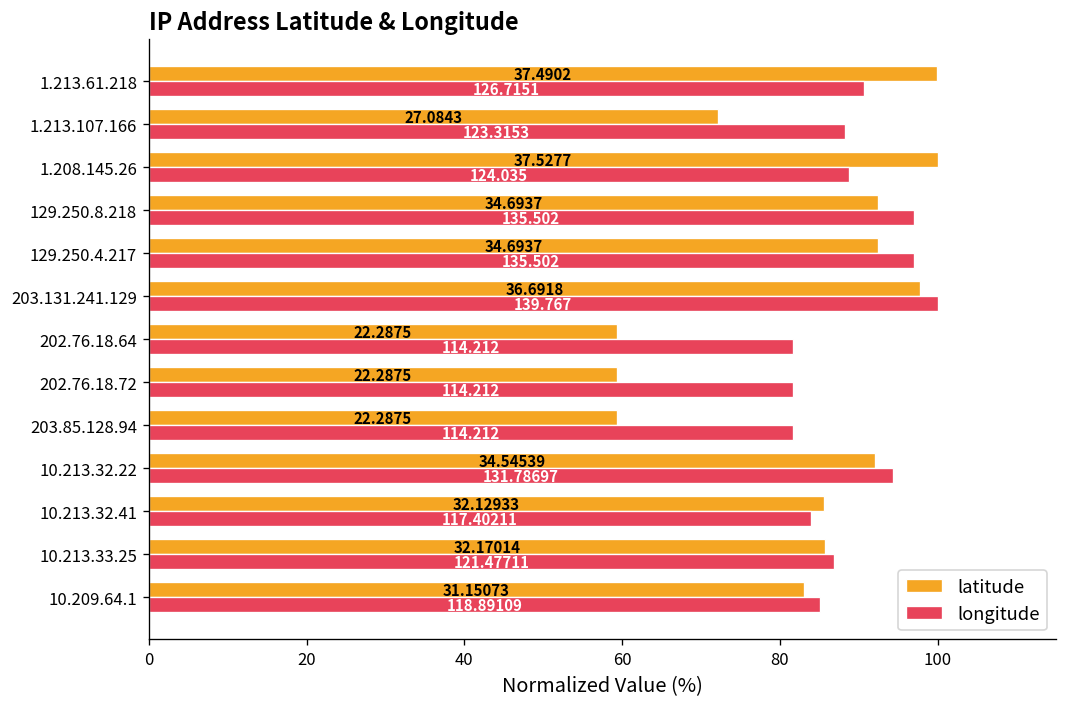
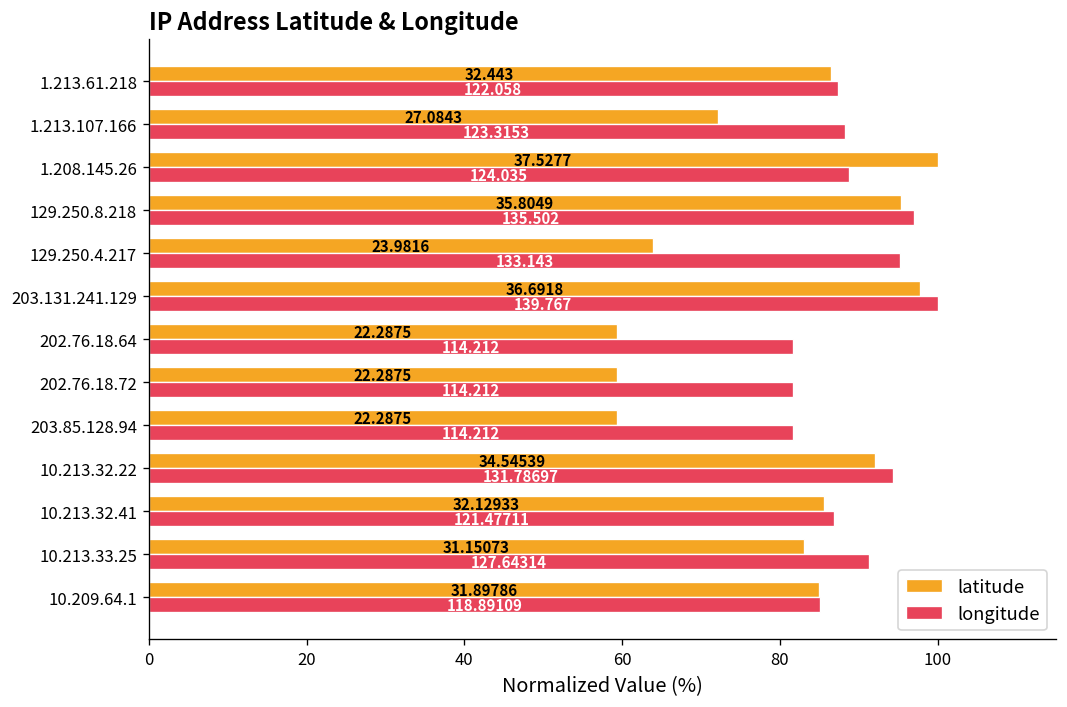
latitude, 1.213.61.218: 37.4902 -> 32.443
longitude, 1.213.61.218: 126.7151 -> 122.058
latitude, 129.250.8.218: 34.6937 -> 35.8049
latitude, 129.250.4.217: 34.6937 -> 23.9816
longitude, 129.250.4.217: 135.502 -> 133.143
longitude, 10.213.32.41: 117.40211 -> 121.47711
latitude, 10.213.33.25: 32.17014 -> 31.15073
longitude, 10.213.33.25: 121.47711 -> 127.64314
latitude, 10.209.64.1: 31.15073 -> 31.89786
